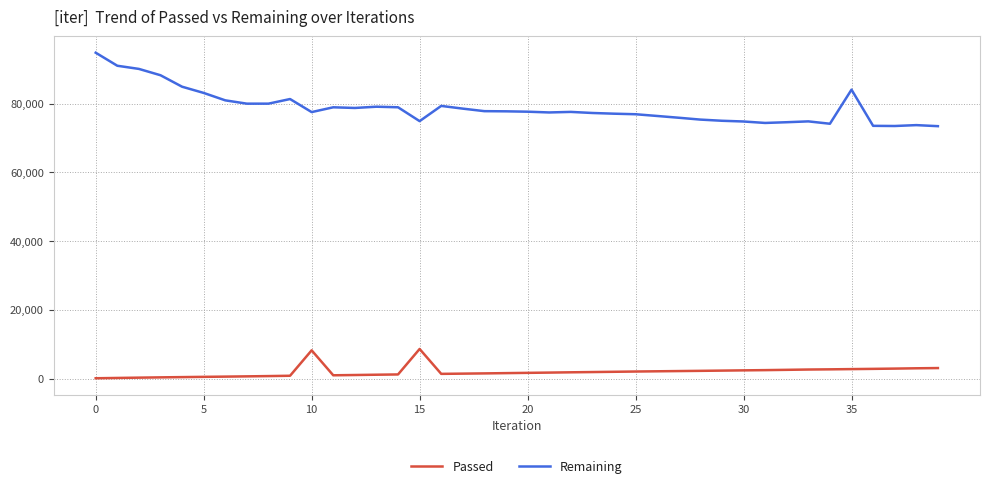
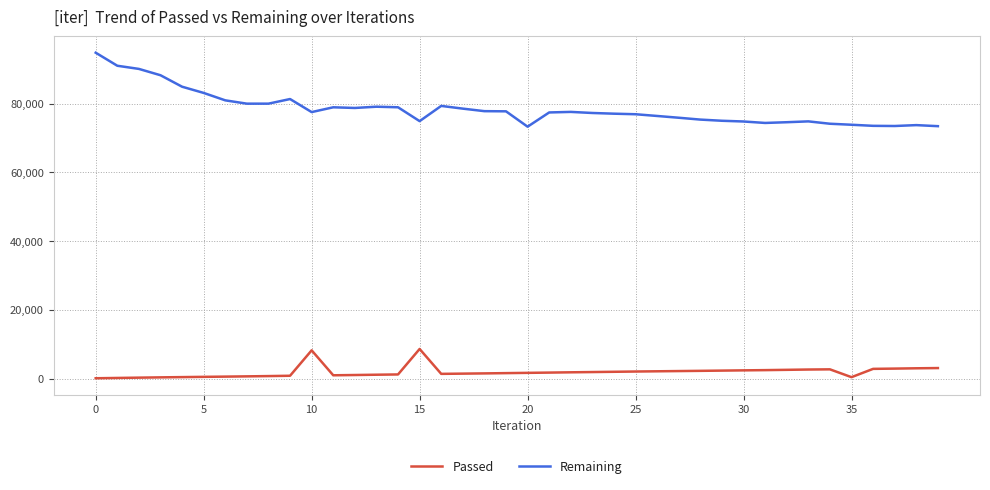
Remaining, 20: 78,000 -> 73,000
Passed, 35: 3,000 -> 0
Remaining, 35: 84,000 -> 74,000
